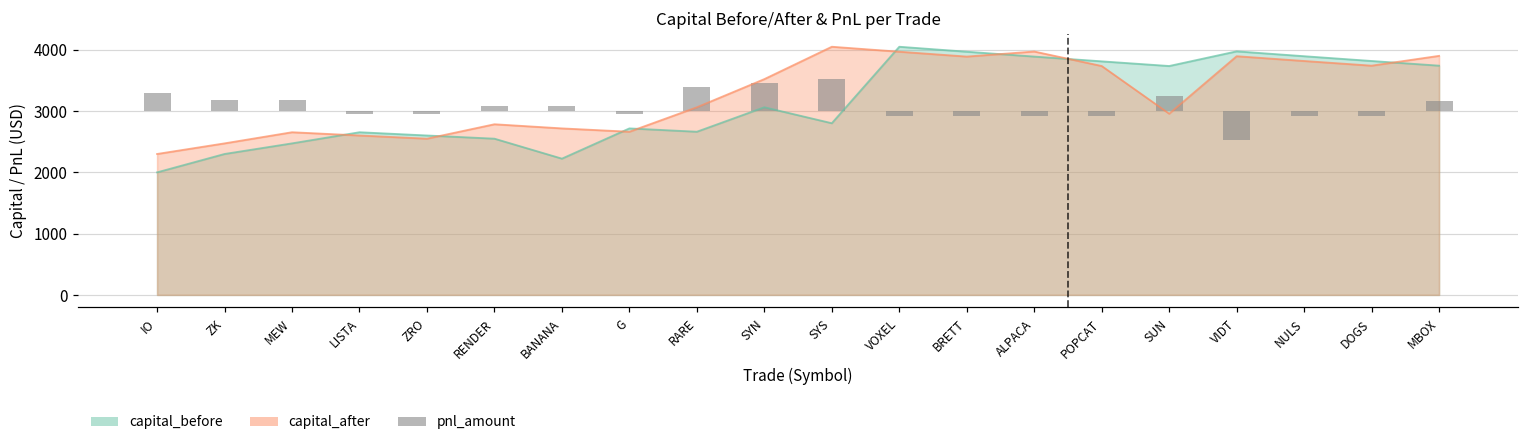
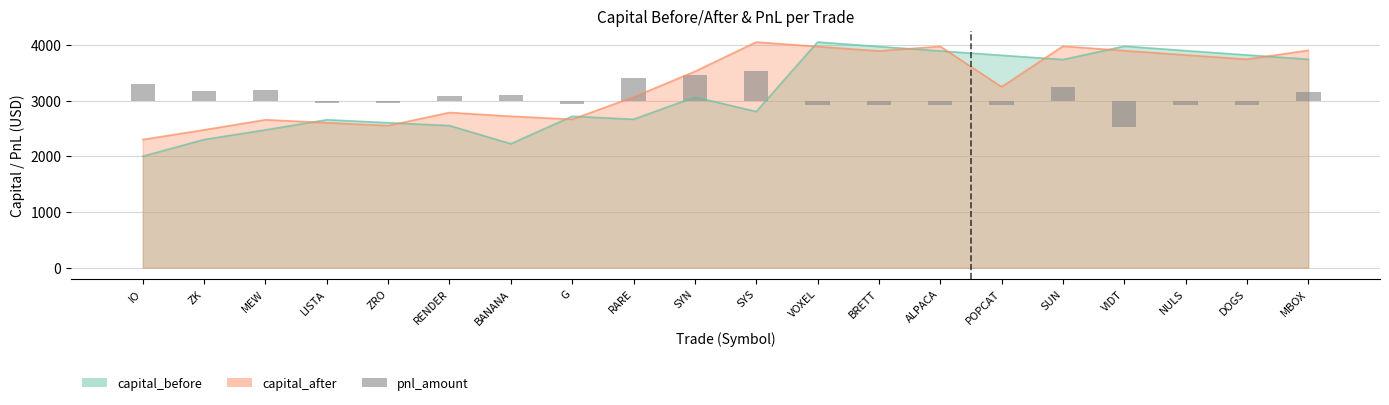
capital_after, POPCAT: 3700 -> 3200
capital_after, SUN: 3000 -> 4000
